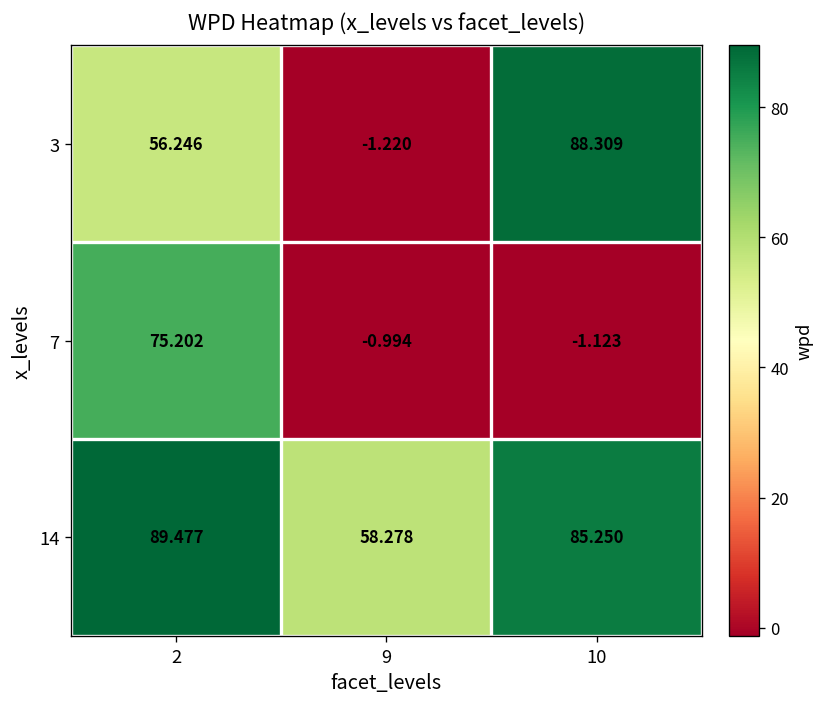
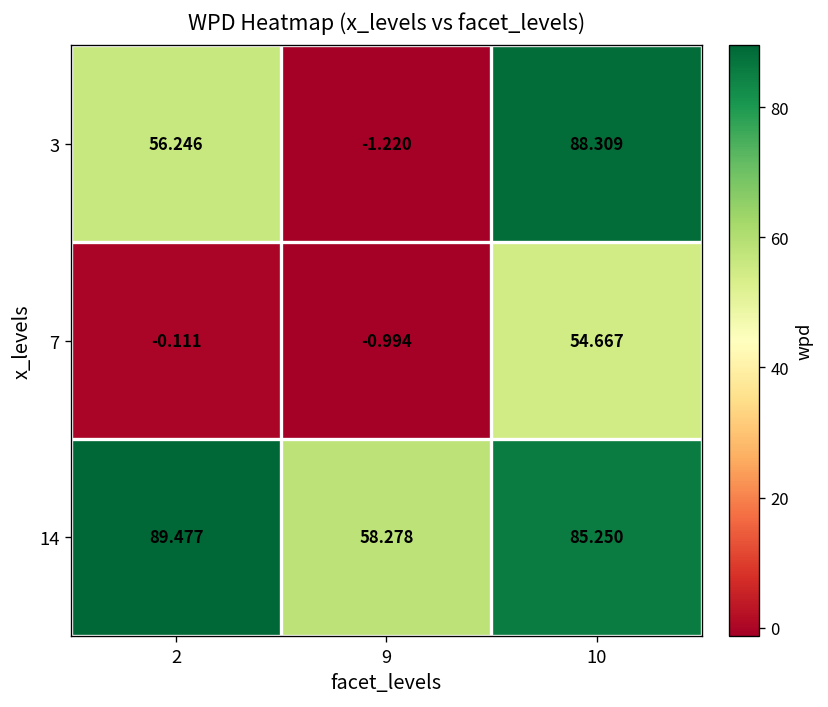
7, 2: 75.202 -> -0.111
7, 10: -1.123 -> 54.667
